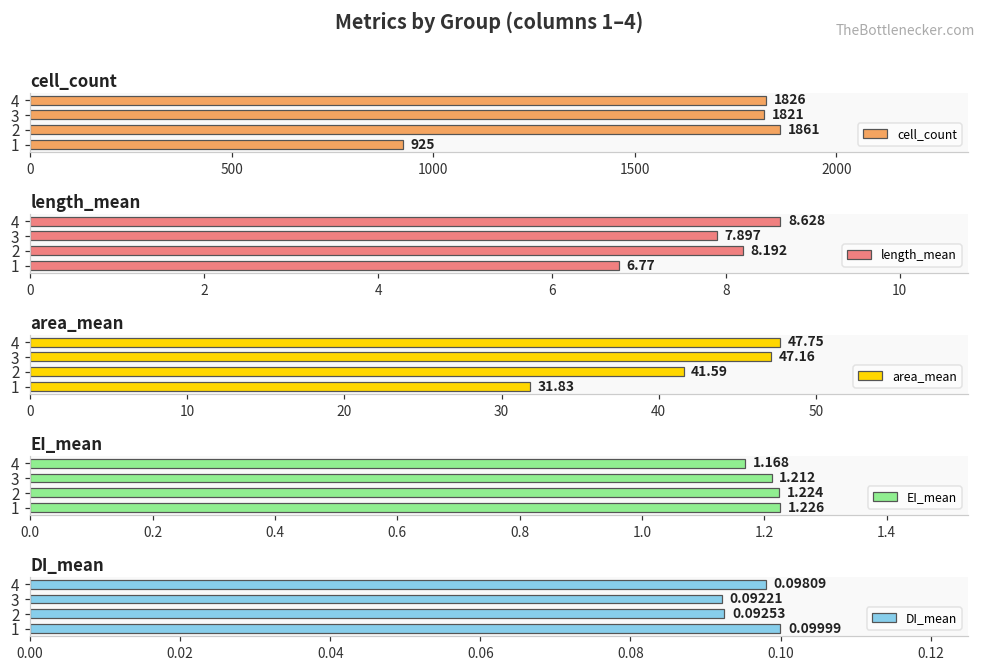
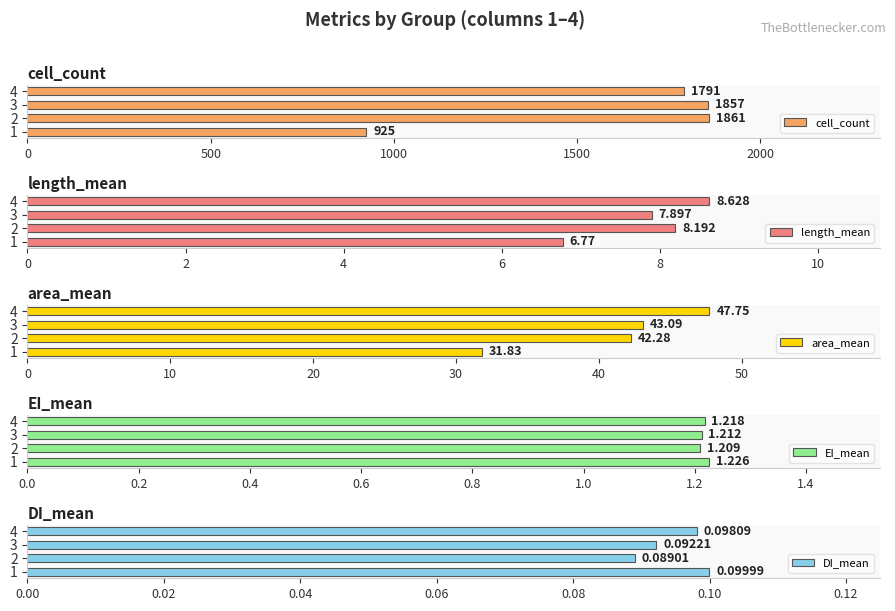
cell_count, cell_count, 4: 1826 -> 1791
cell_count, cell_count, 3: 1821 -> 1857
area_mean, area_mean, 3: 47.16 -> 43.09
area_mean, area_mean, 2: 41.59 -> 42.28
EI_mean, EI_mean, 4: 1.168 -> 1.218
EI_mean, EI_mean, 2: 1.224 -> 1.209
DI_mean, DI_mean, 2: 0.09253 -> 0.08901
